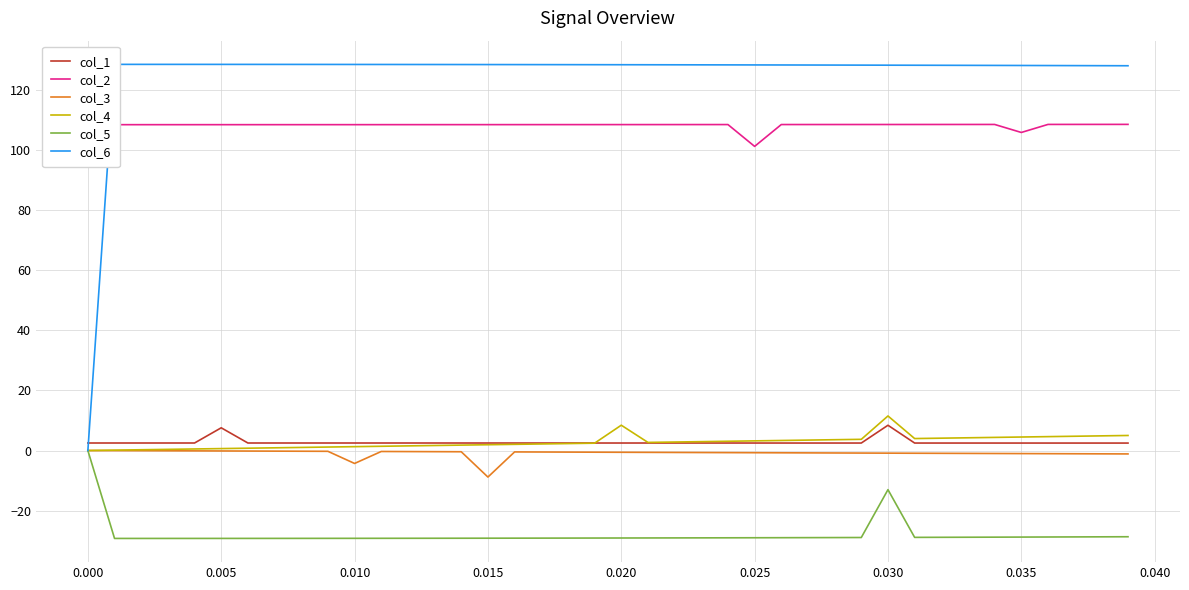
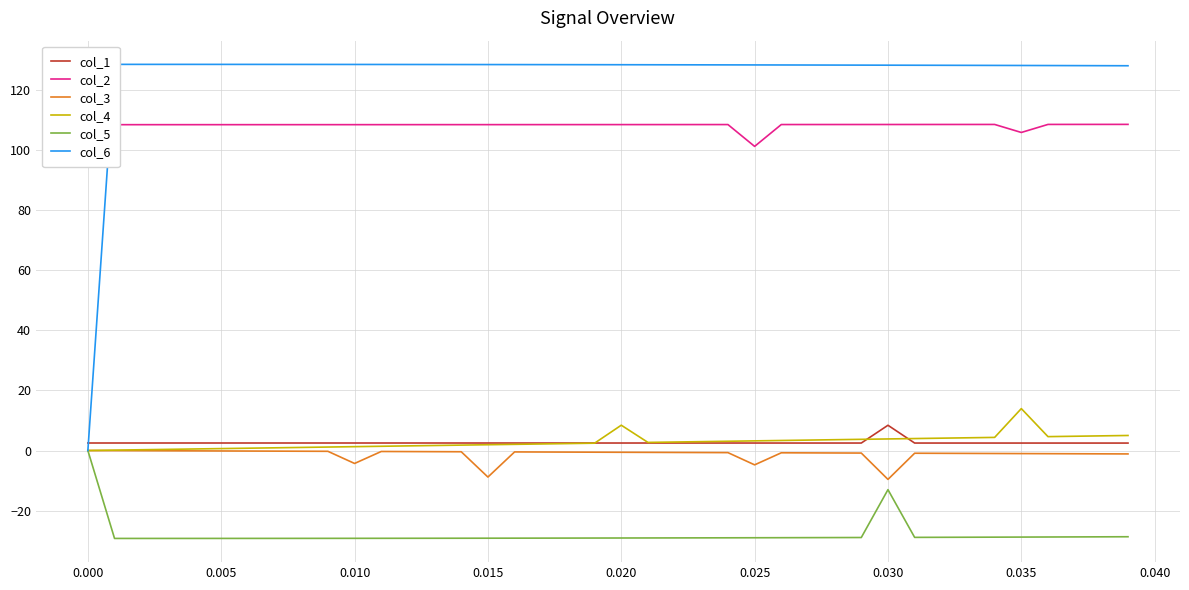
col_1, 0.005: 8 -> 2
col_3, 0.025: -1 -> -5
col_3, 0.030: -1 -> -10
col_4, 0.030: 11 -> 4
col_4, 0.035: 4 -> 14
